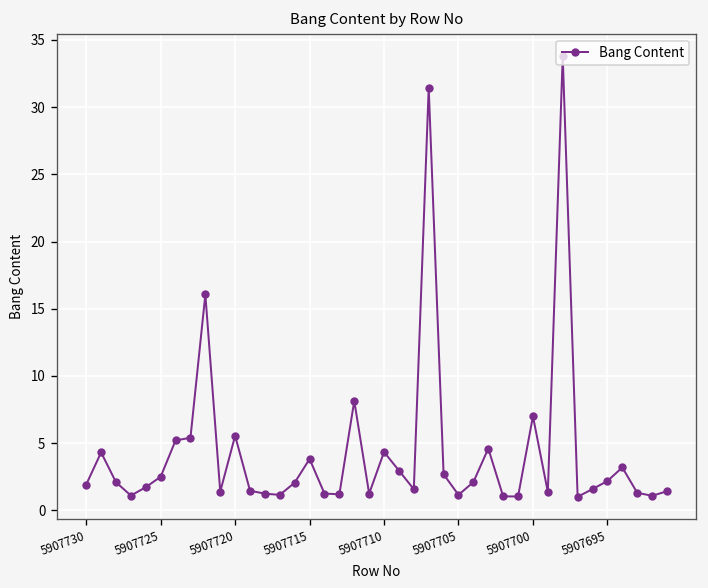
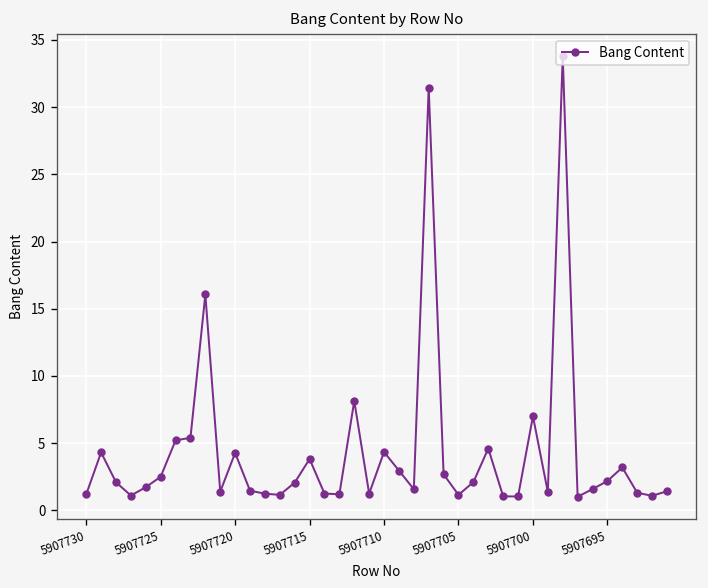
5907730: 1.9 -> 1.2
5907720: 5.6 -> 4.3
